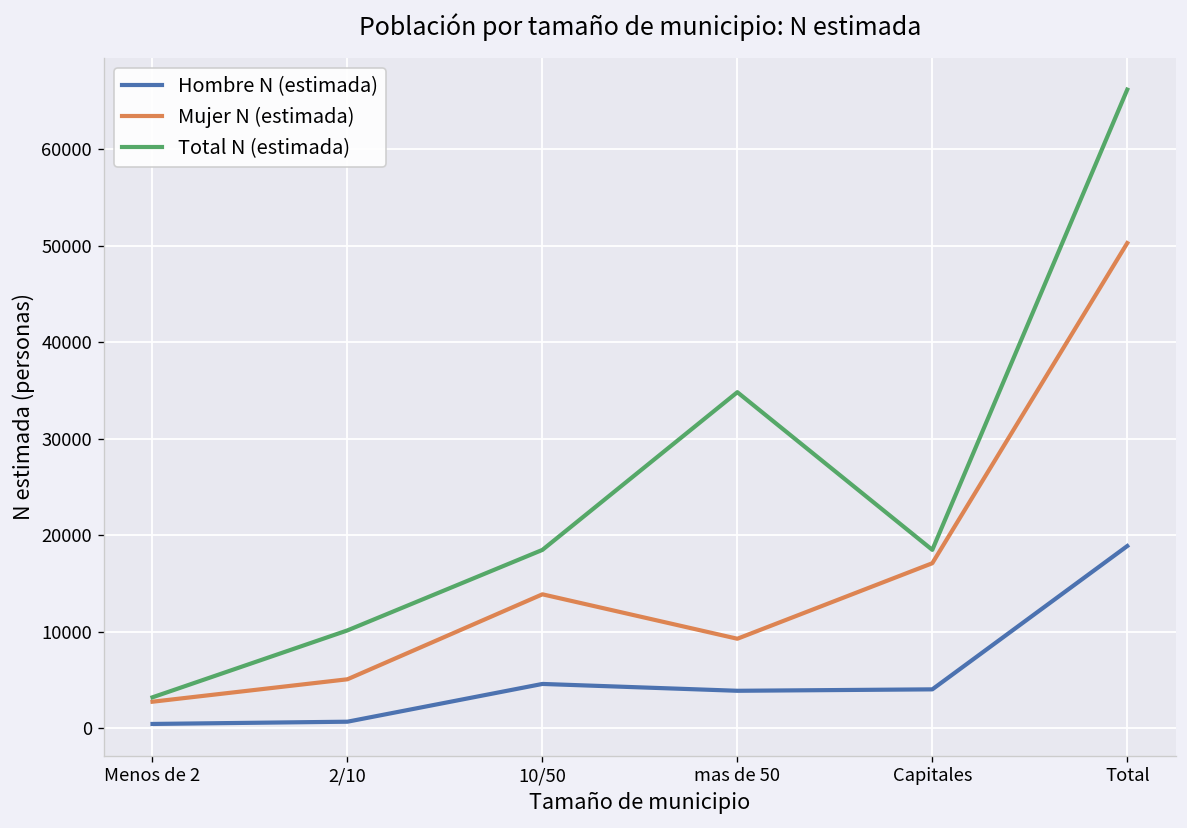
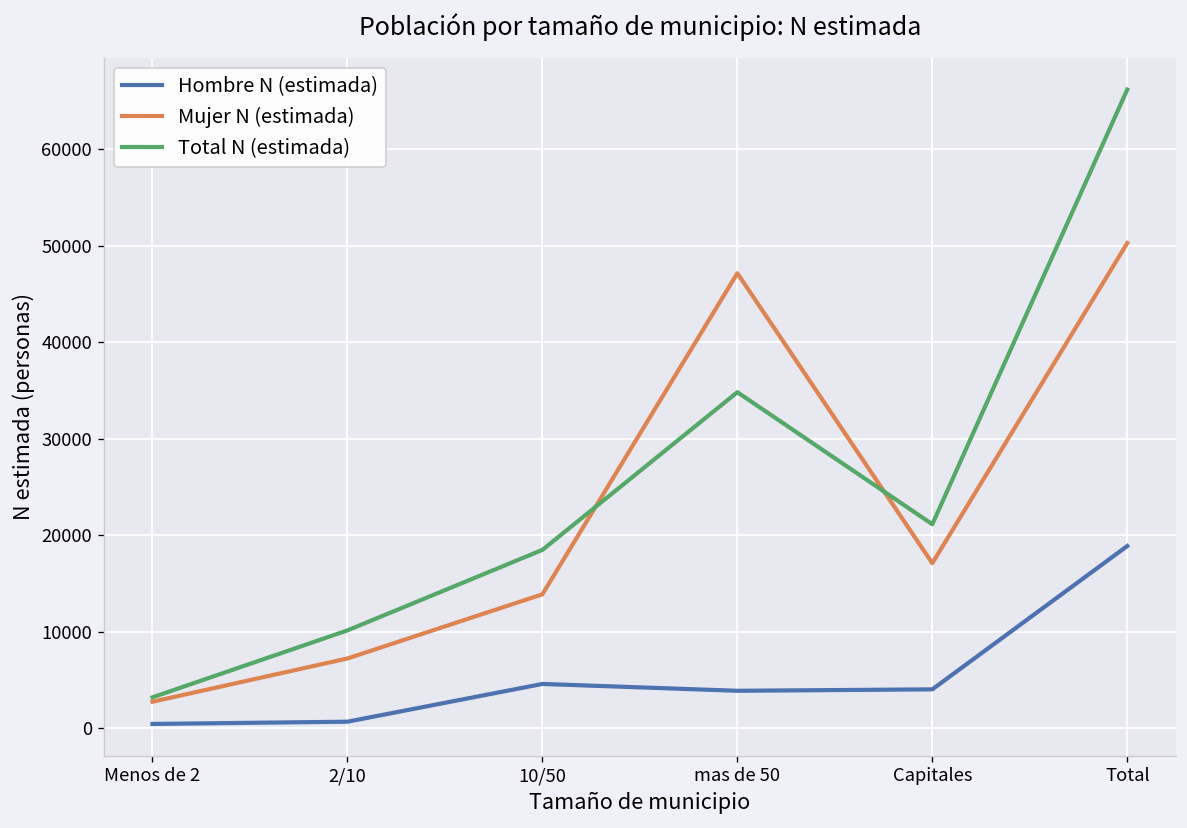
Mujer N (estimada), 2/10: 5000 -> 7000
Mujer N (estimada), mas de 50: 9000 -> 47000
Total N (estimada), Capitales: 18000 -> 21000
